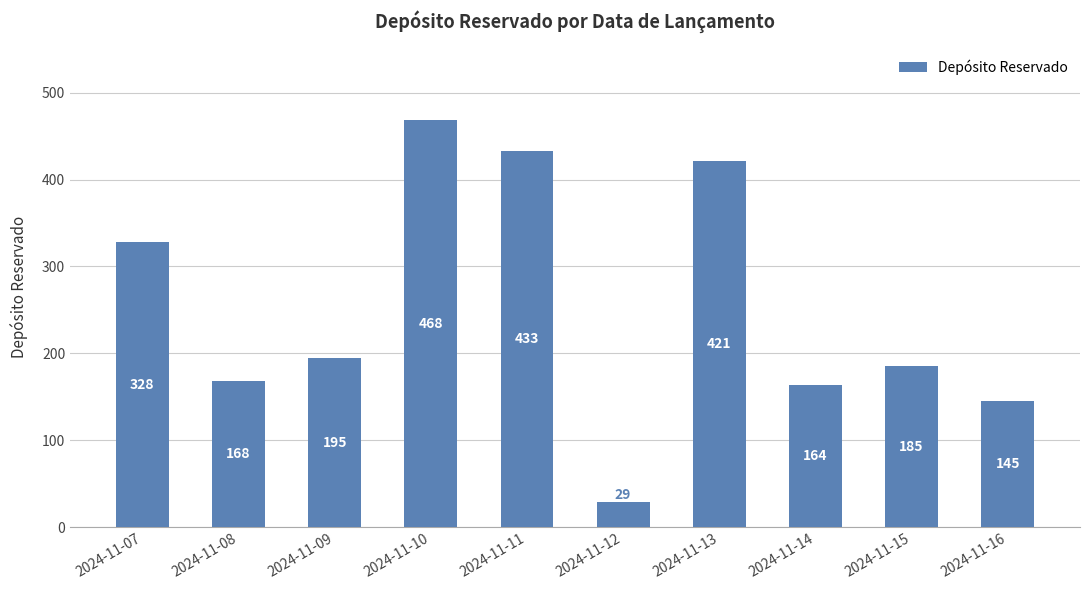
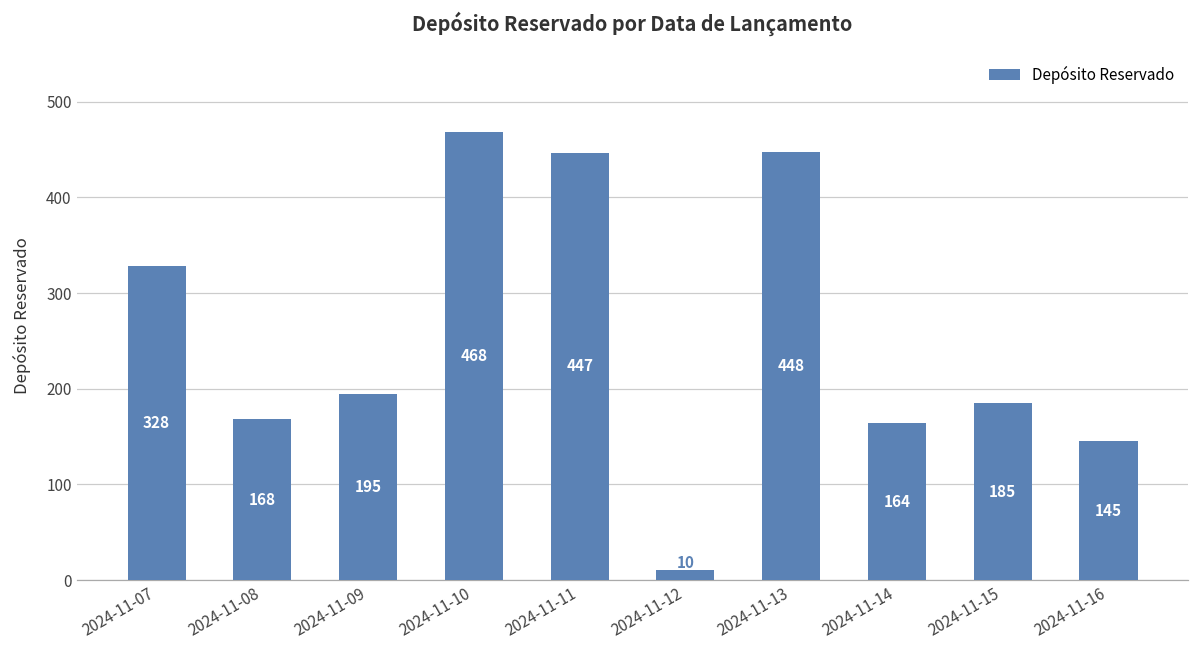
2024-11-11: 433 -> 447
2024-11-12: 29 -> 10
2024-11-13: 421 -> 448
